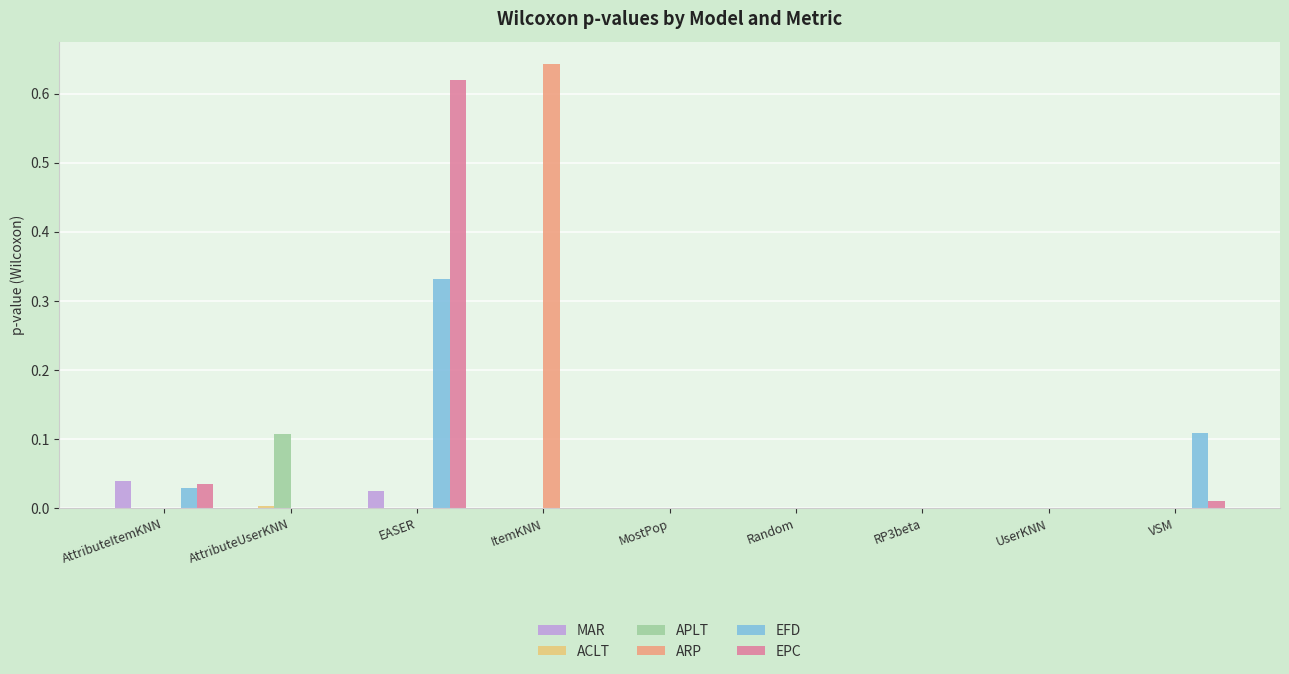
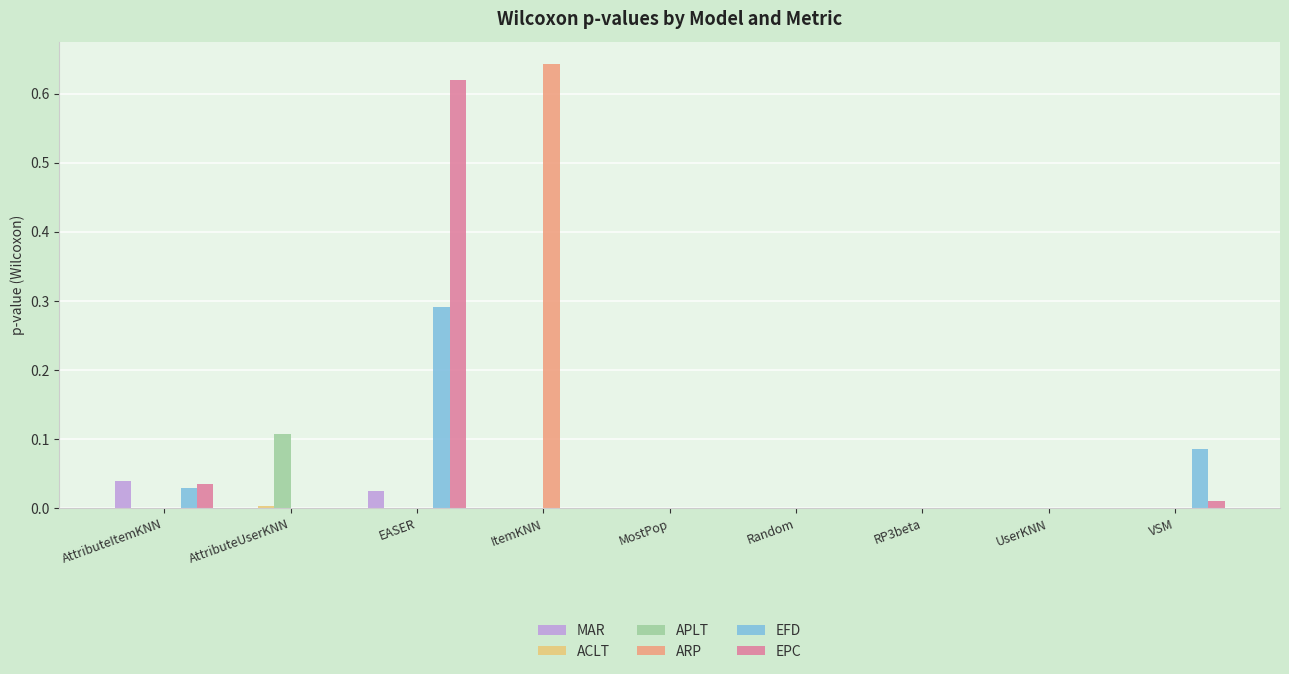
EFD, EASER: 0.33 -> 0.29
EFD, VSM: 0.11 -> 0.09
